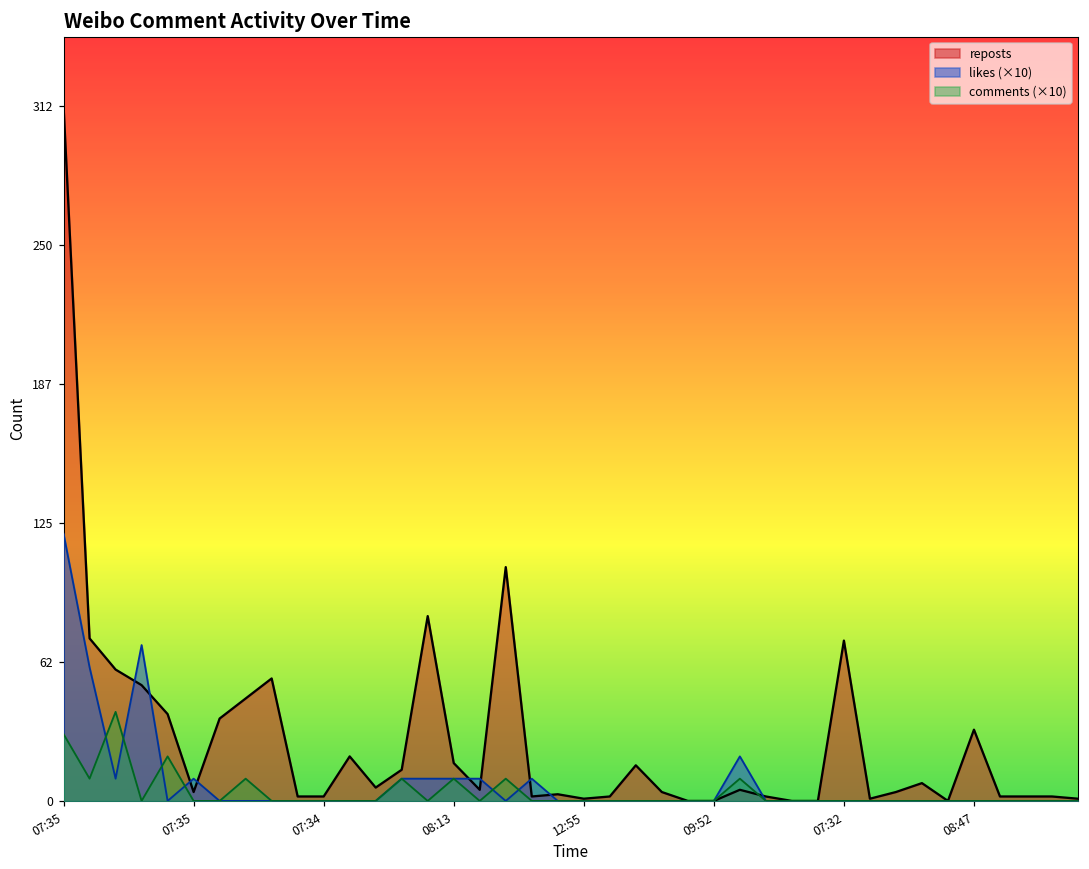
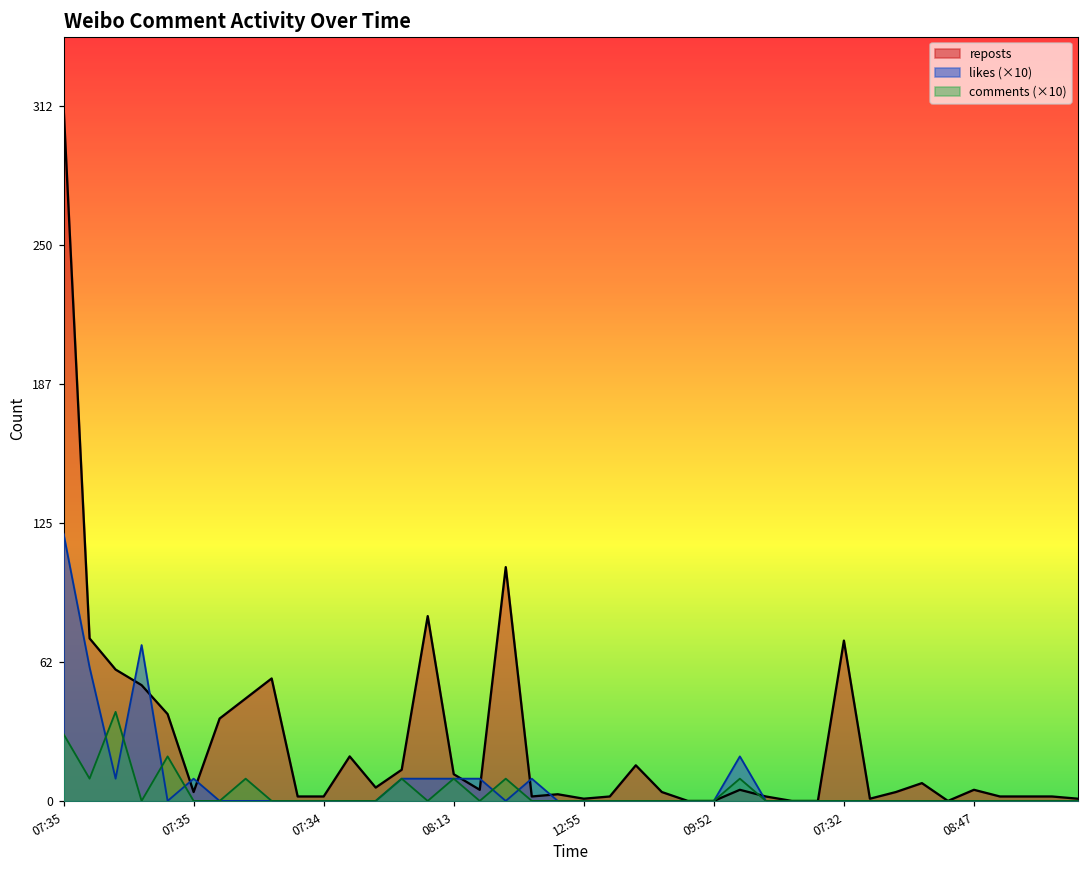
reposts, 08:13: 17 -> 12
reposts, 08:47: 32 -> 5
